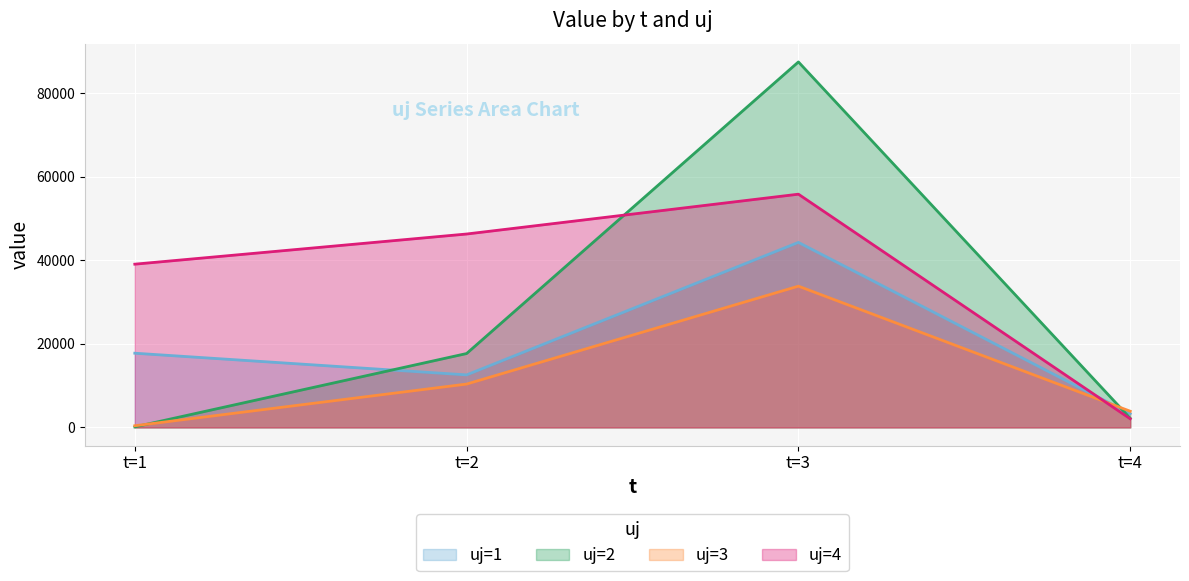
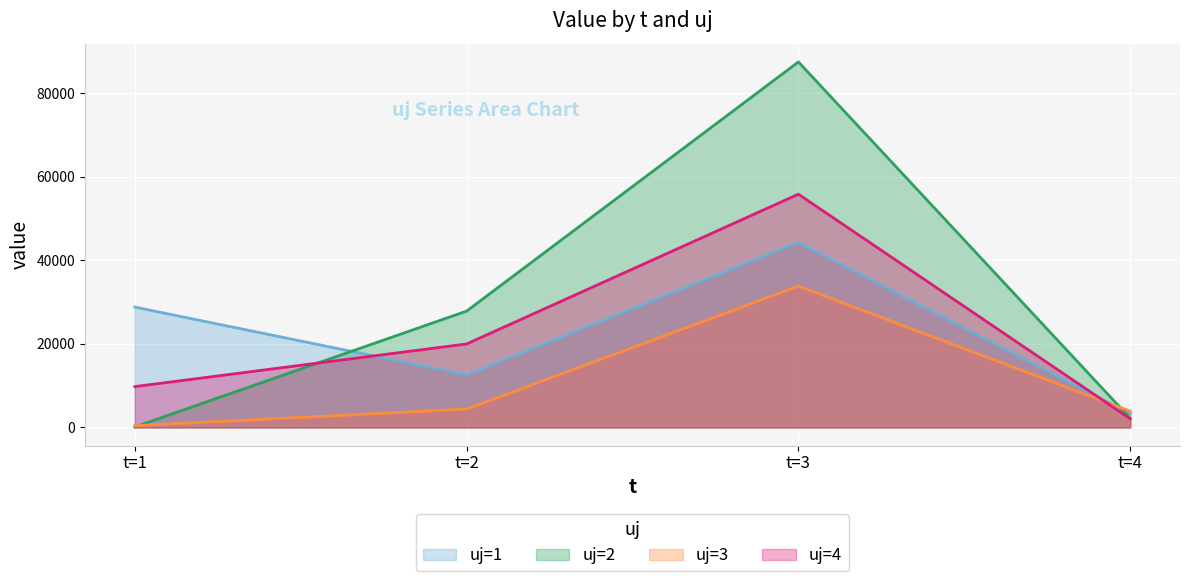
uj=1, t=1: 18000 -> 29000
uj=4, t=1: 39000 -> 10000
uj=2, t=2: 18000 -> 28000
uj=3, t=2: 10000 -> 4000
uj=4, t=2: 46000 -> 20000
